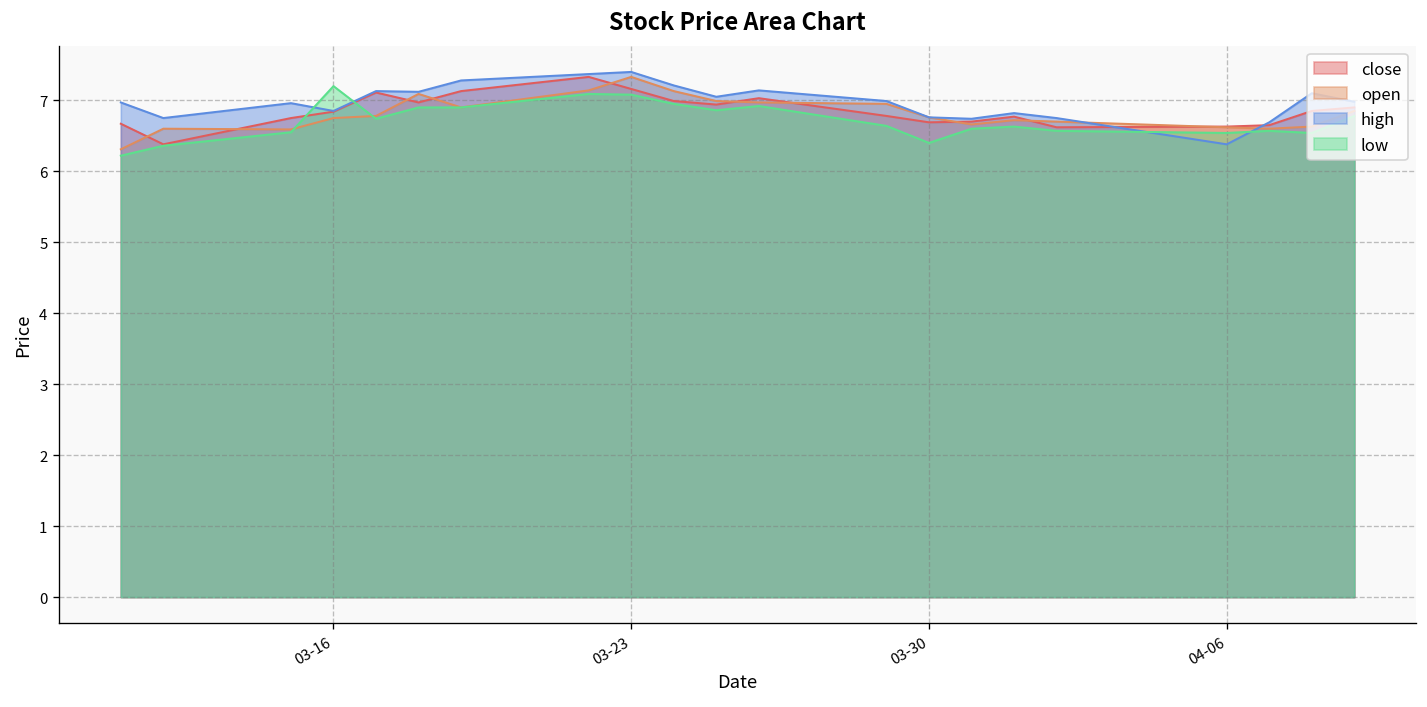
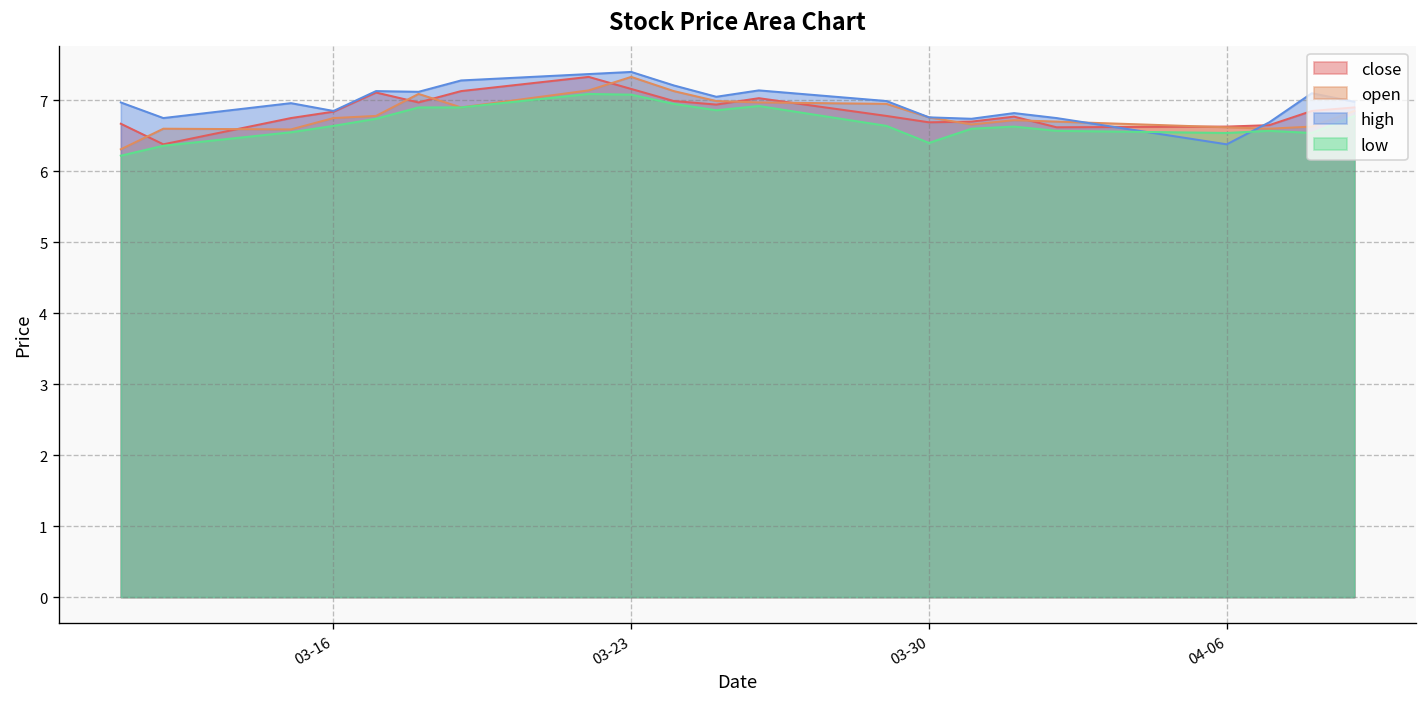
low, 03-16: 7.2 -> 6.6
